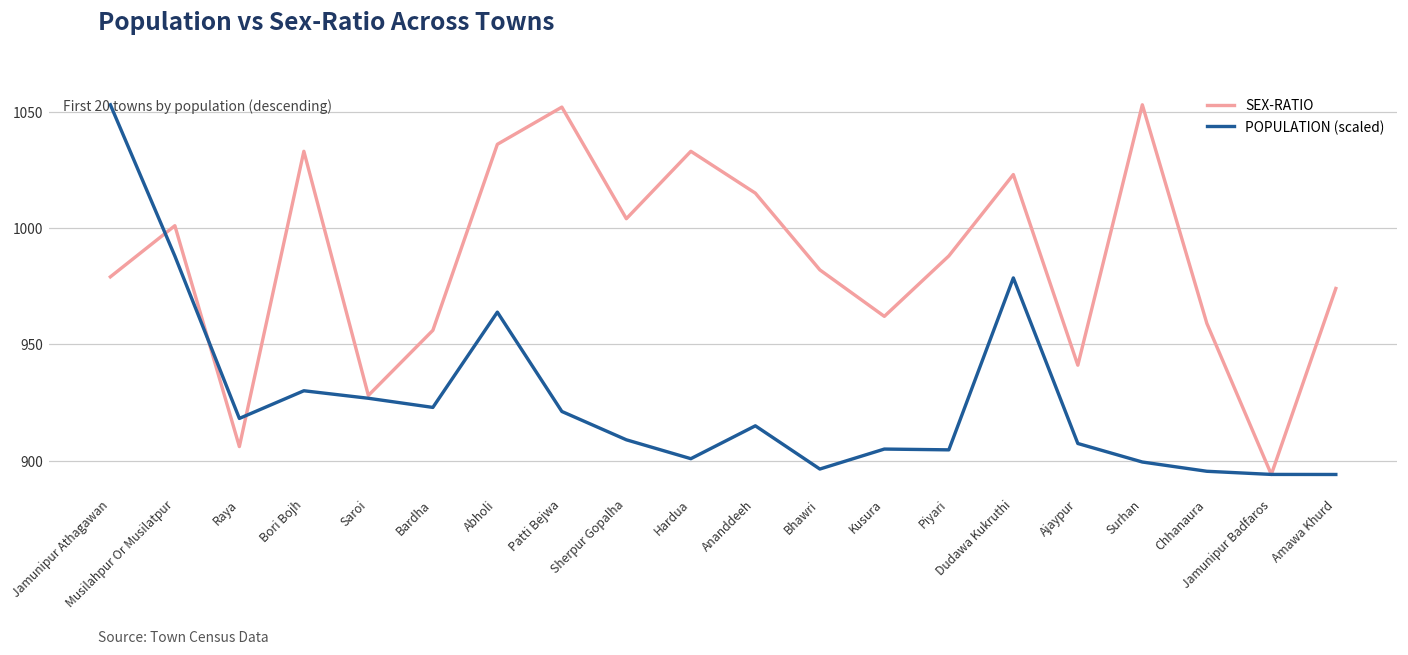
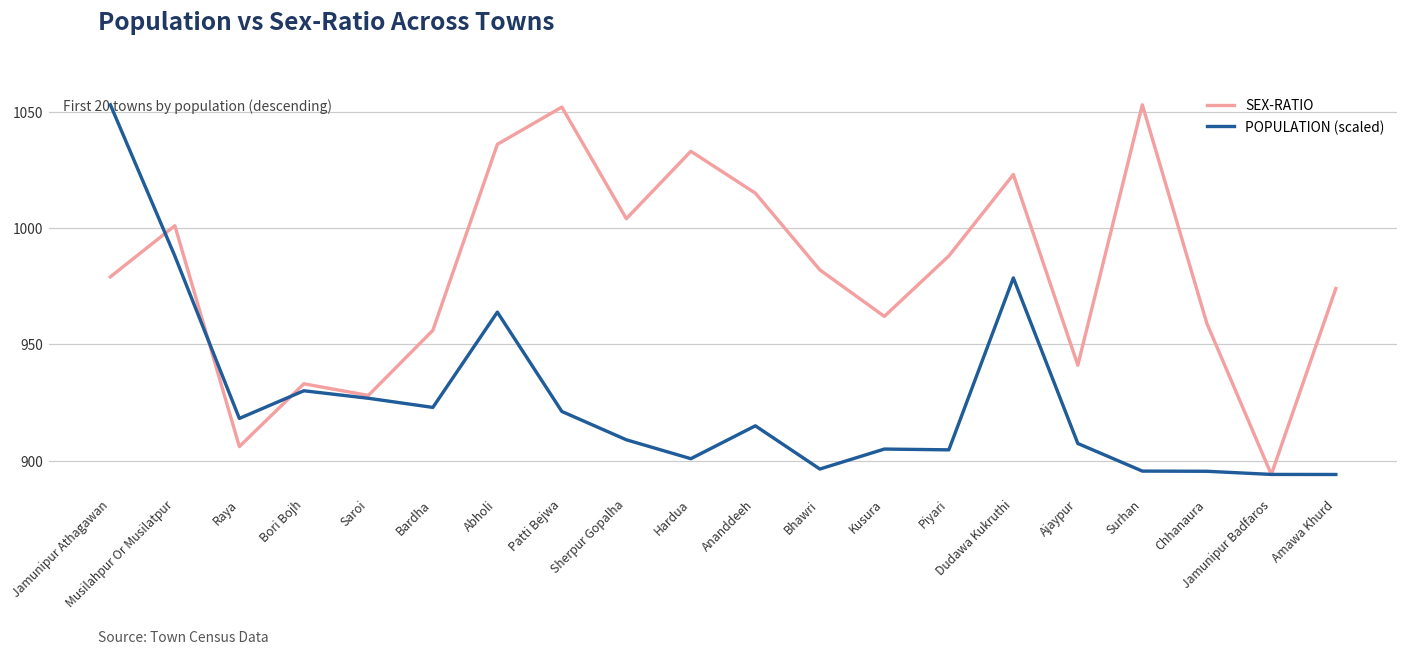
SEX-RATIO, Bori Bojh: 1033 -> 933
POPULATION (scaled), Surhan: 899 -> 895
